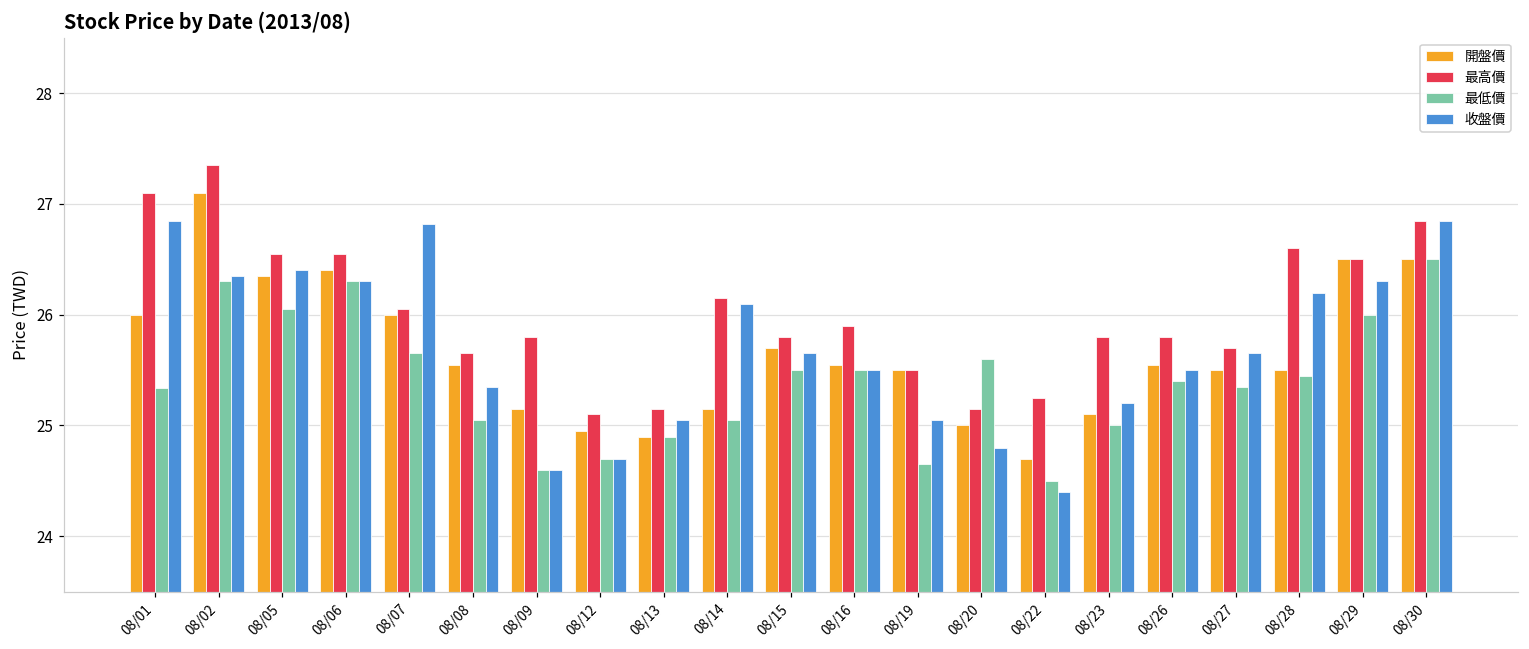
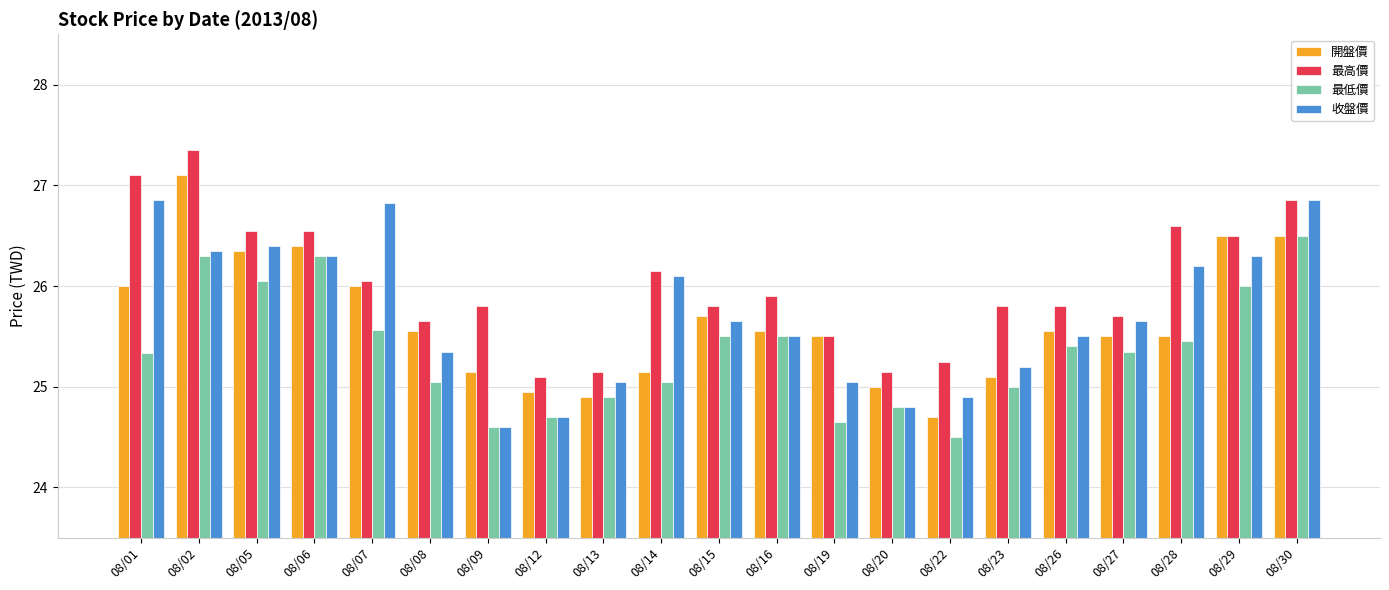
最低價, 08/07: 25.65 -> 25.56
最低價, 08/20: 25.6 -> 24.8
收盤價, 08/22: 24.4 -> 24.9
